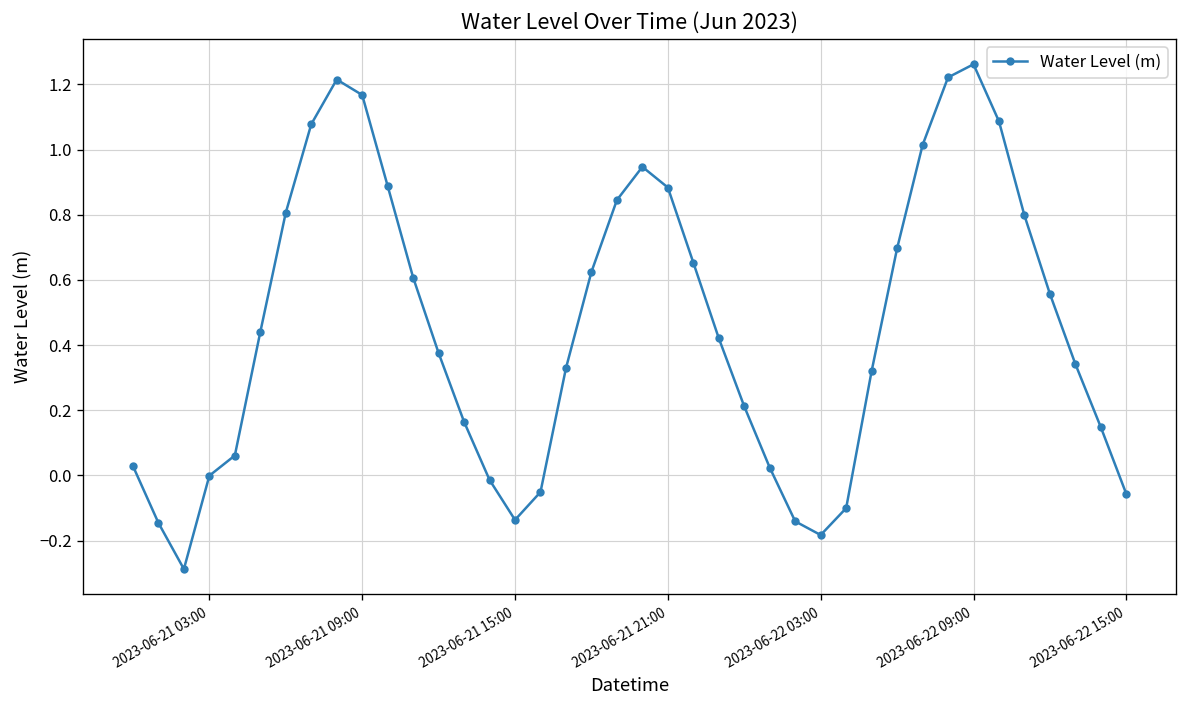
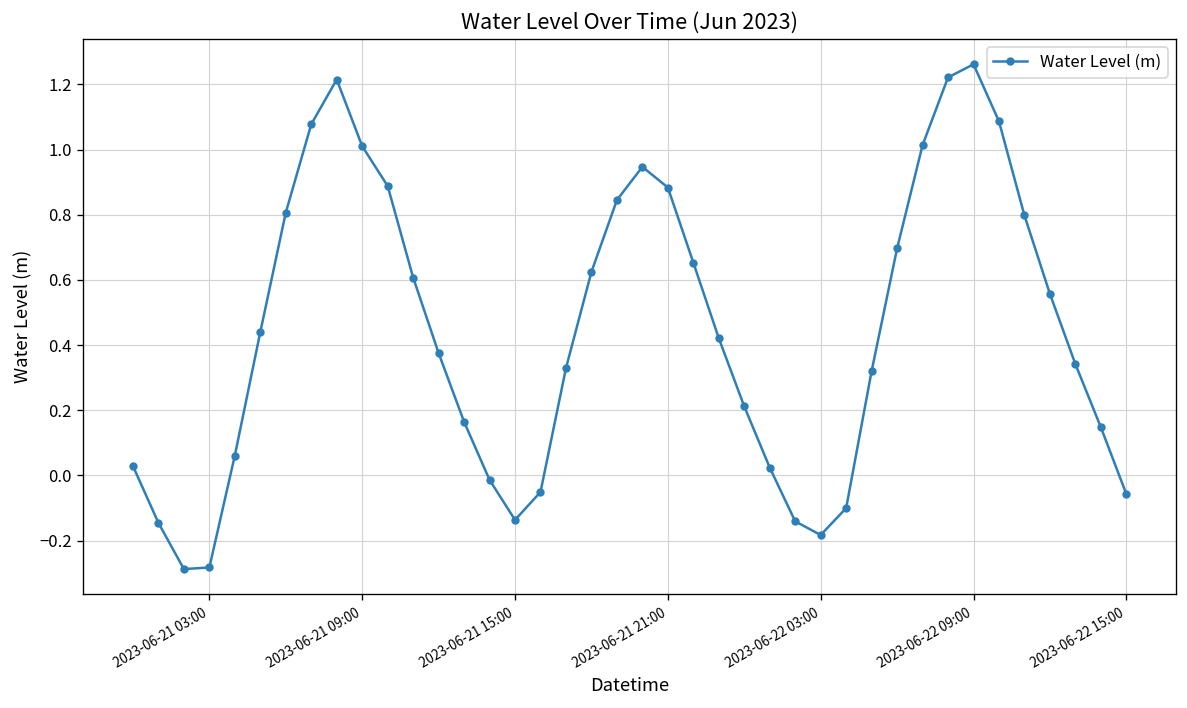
2023-06-21 03:00: 0.00 -> -0.28
2023-06-21 09:00: 1.17 -> 1.01
